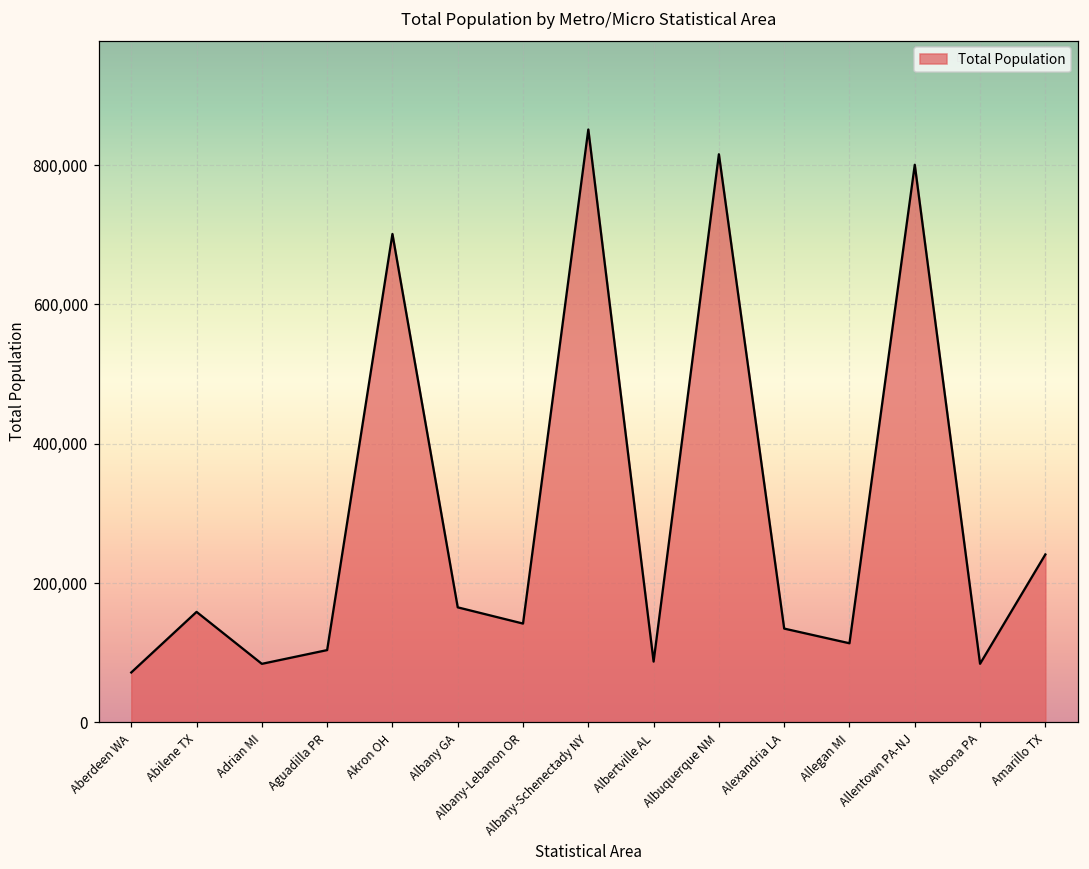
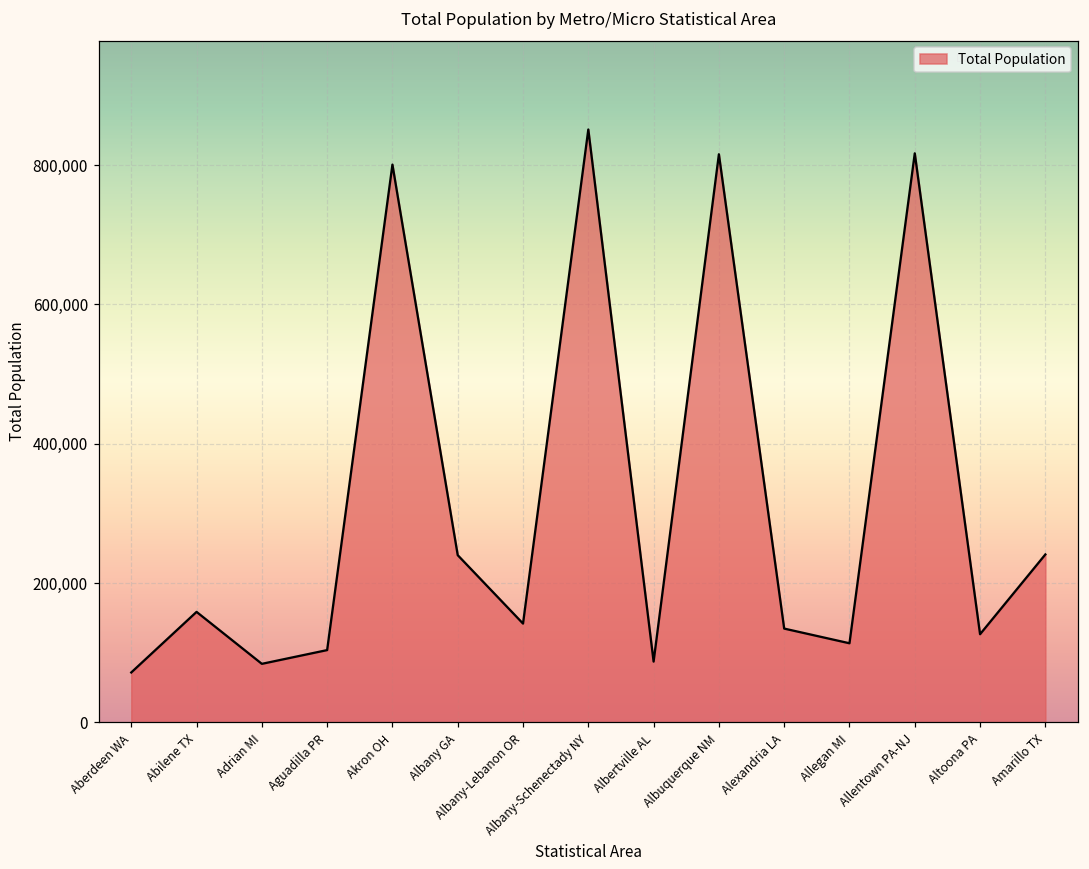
Akron OH: 700,000 -> 800,000
Albany GA: 170,000 -> 240,000
Allentown PA-NJ: 800,000 -> 820,000
Altoona PA: 80,000 -> 130,000
